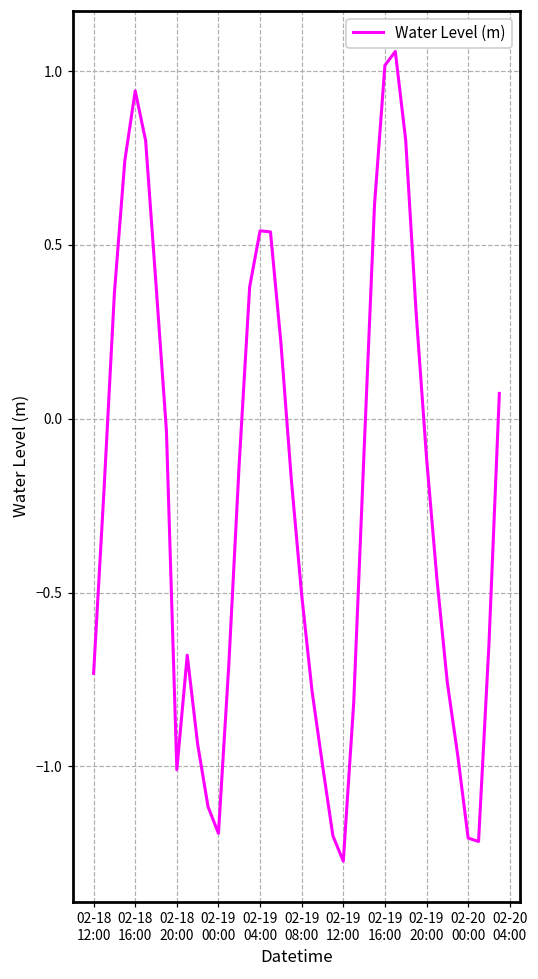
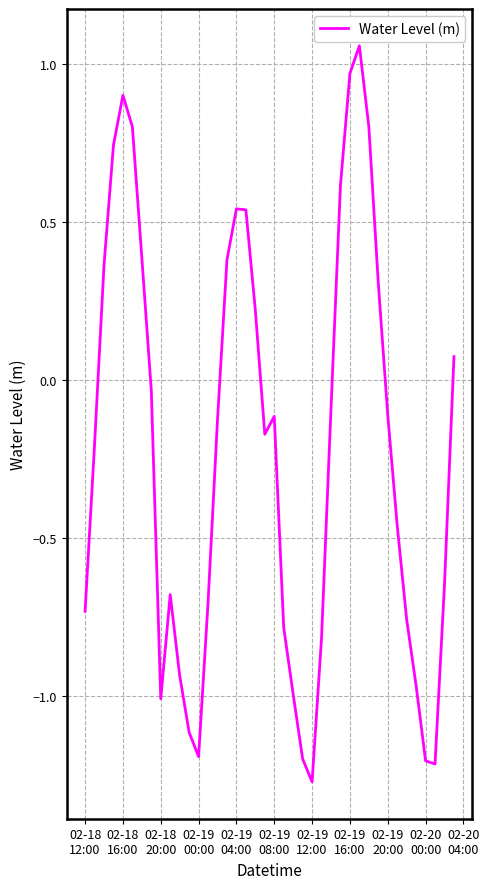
02-18 16:00: 0.94 -> 0.90
02-19 08:00: -0.51 -> -0.12
02-19 16:00: 1.02 -> 0.97
